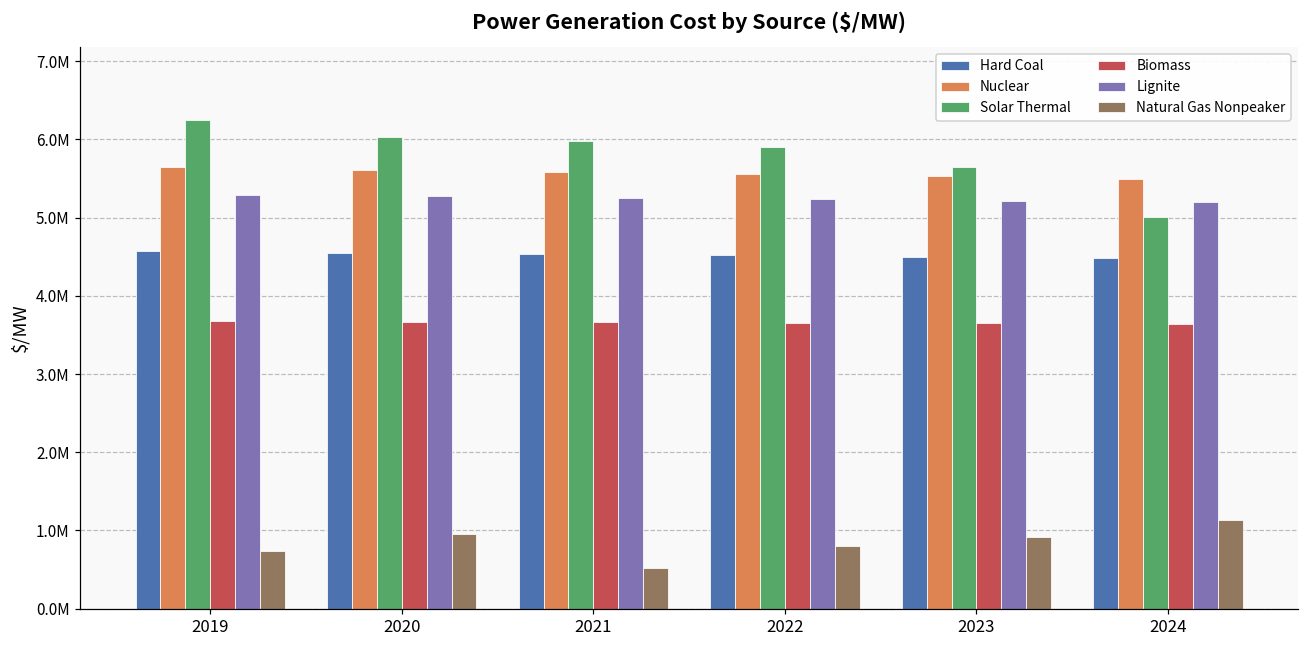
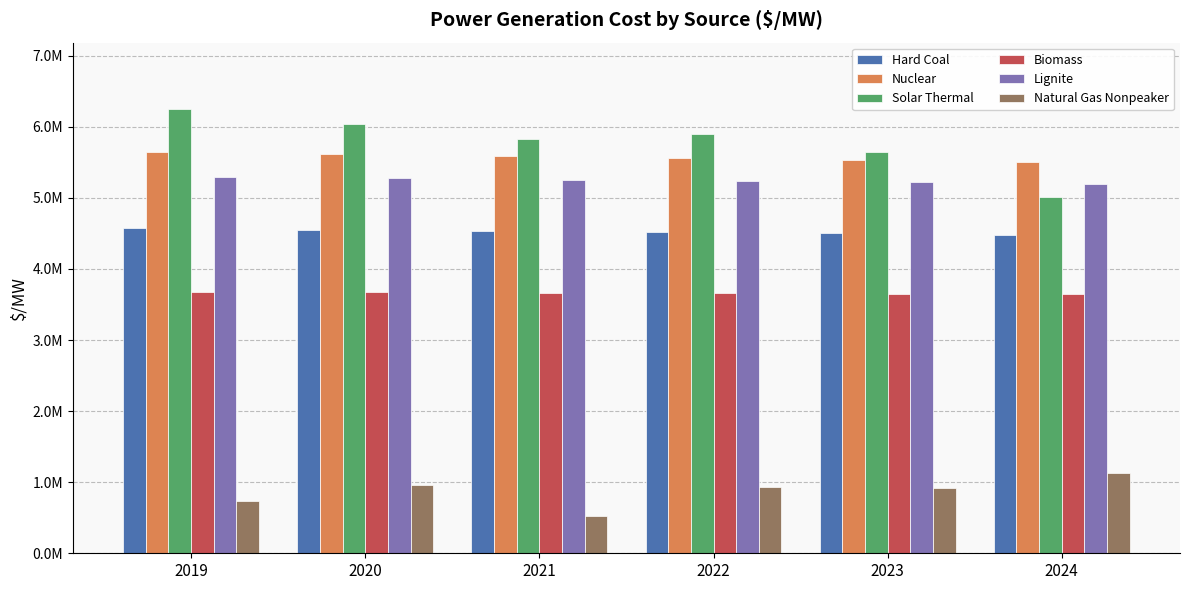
Solar Thermal, 2021: 6000000 -> 5800000
Natural Gas Nonpeaker, 2022: 800000 -> 900000
